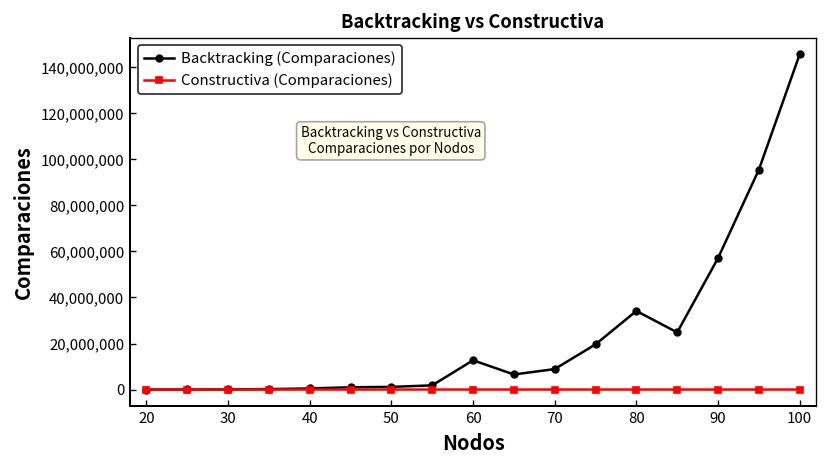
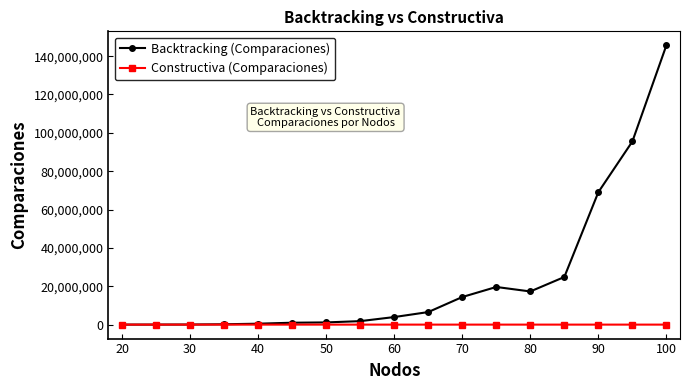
Backtracking (Comparaciones), 60: 13,000,000 -> 4,000,000
Backtracking (Comparaciones), 70: 9,000,000 -> 14,000,000
Backtracking (Comparaciones), 80: 34,000,000 -> 17,000,000
Backtracking (Comparaciones), 90: 57,000,000 -> 69,000,000
